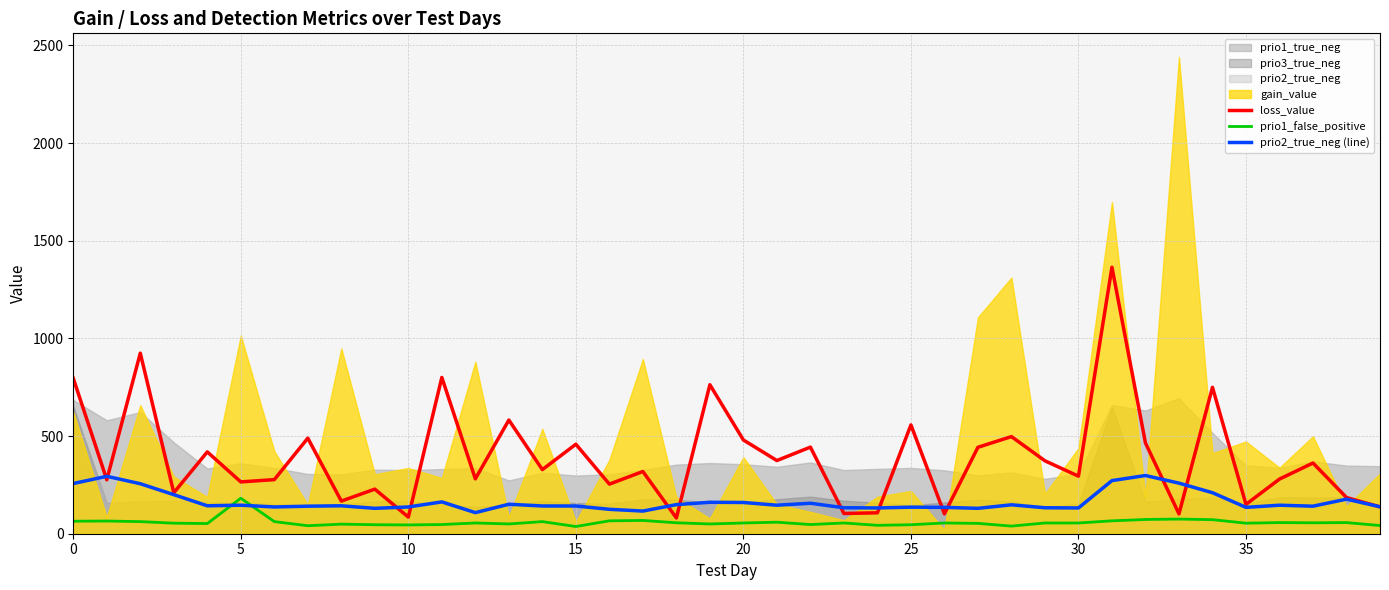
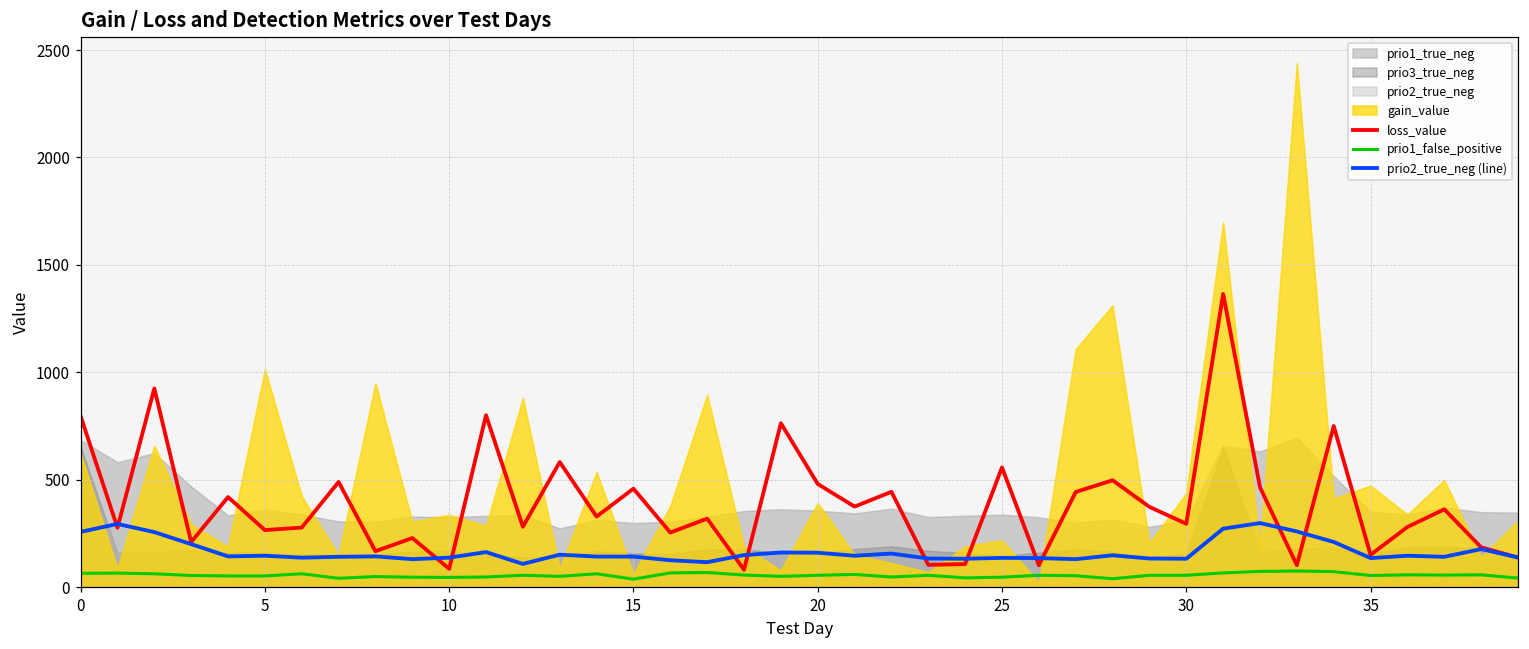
prio1_false_positive, 5: 180 -> 50
